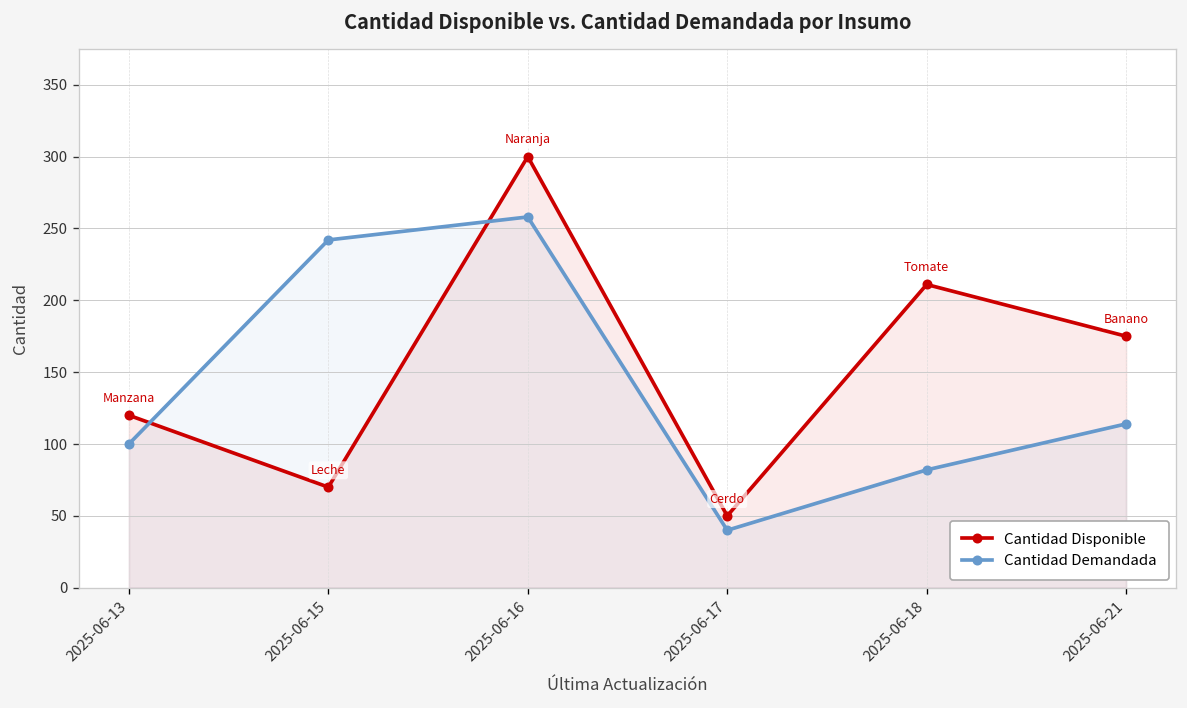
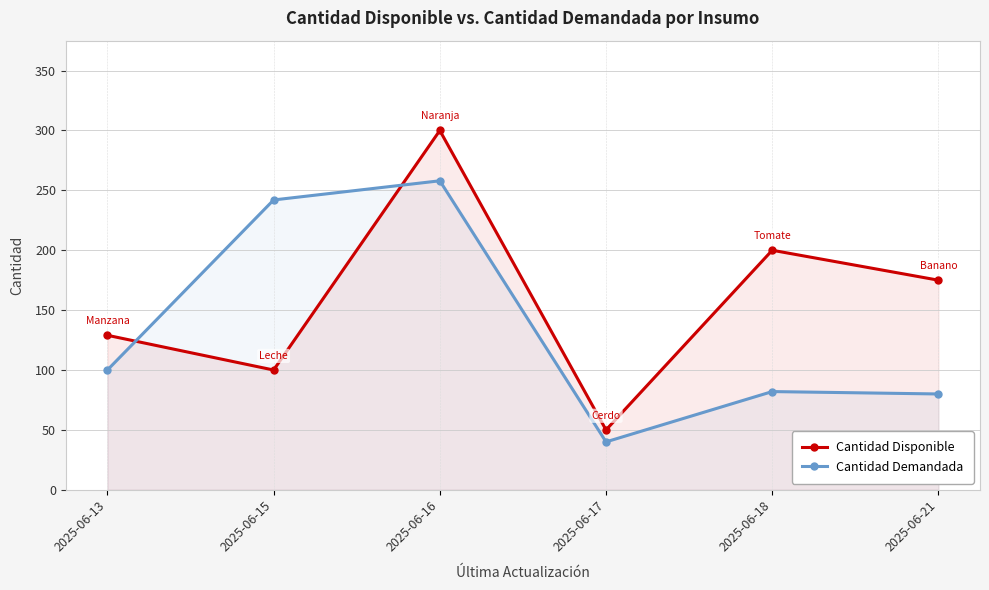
Cantidad Disponible, 2025-06-13: 120 -> 129
Cantidad Disponible, 2025-06-15: 70 -> 100
Cantidad Disponible, 2025-06-18: 211 -> 200
Cantidad Demandada, 2025-06-21: 114 -> 80
